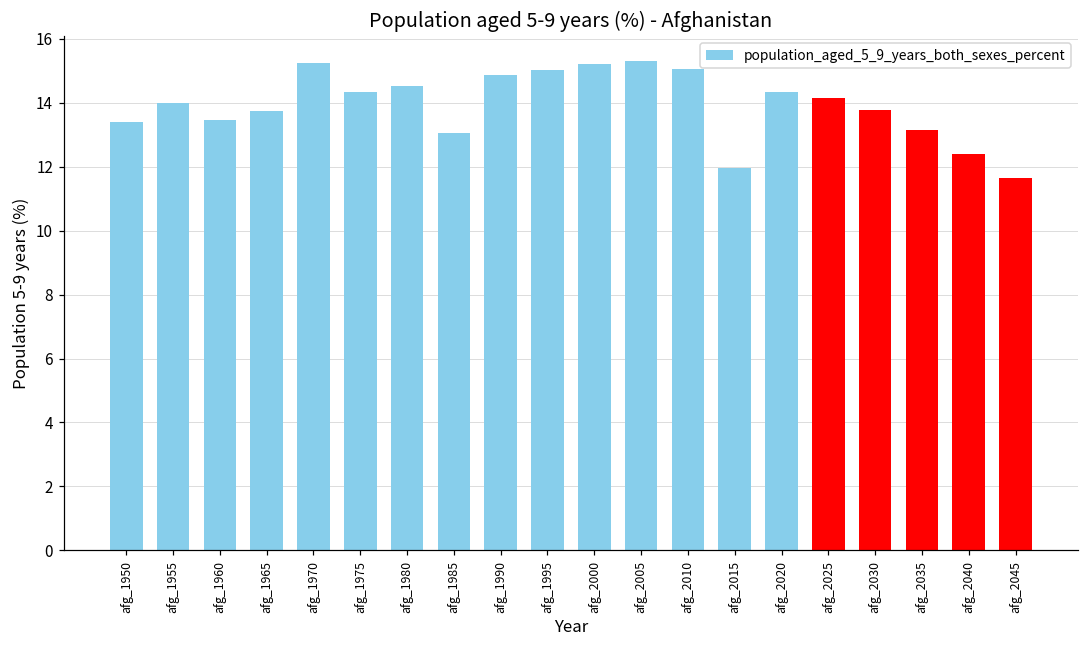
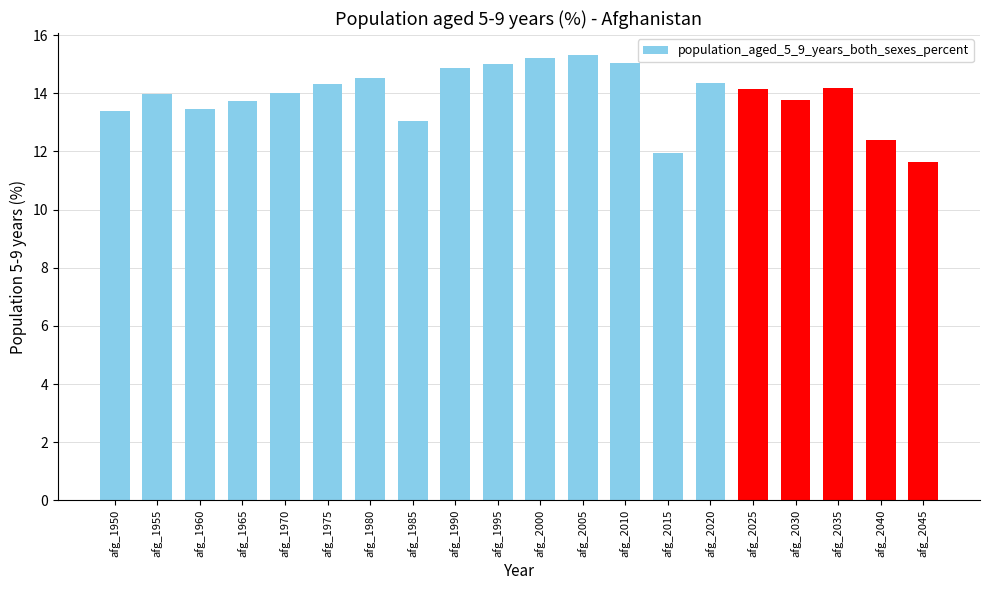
afg_1970: 15.2 -> 14.0
afg_2035: 13.2 -> 14.2
